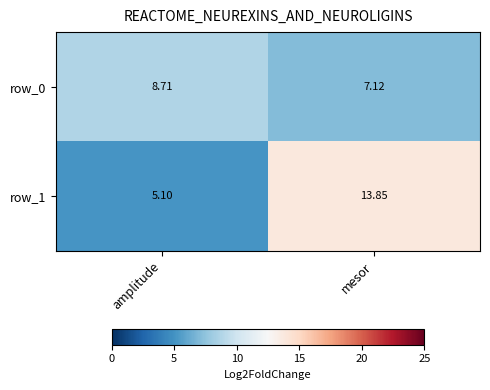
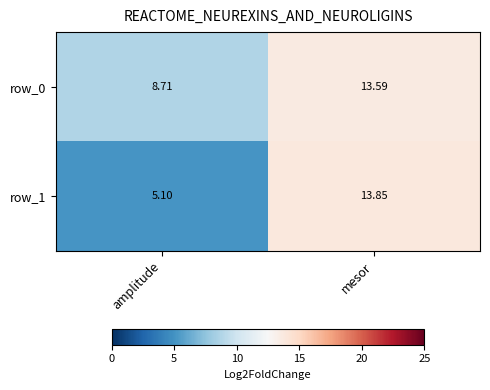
row_0, mesor: 7.12 -> 13.59
